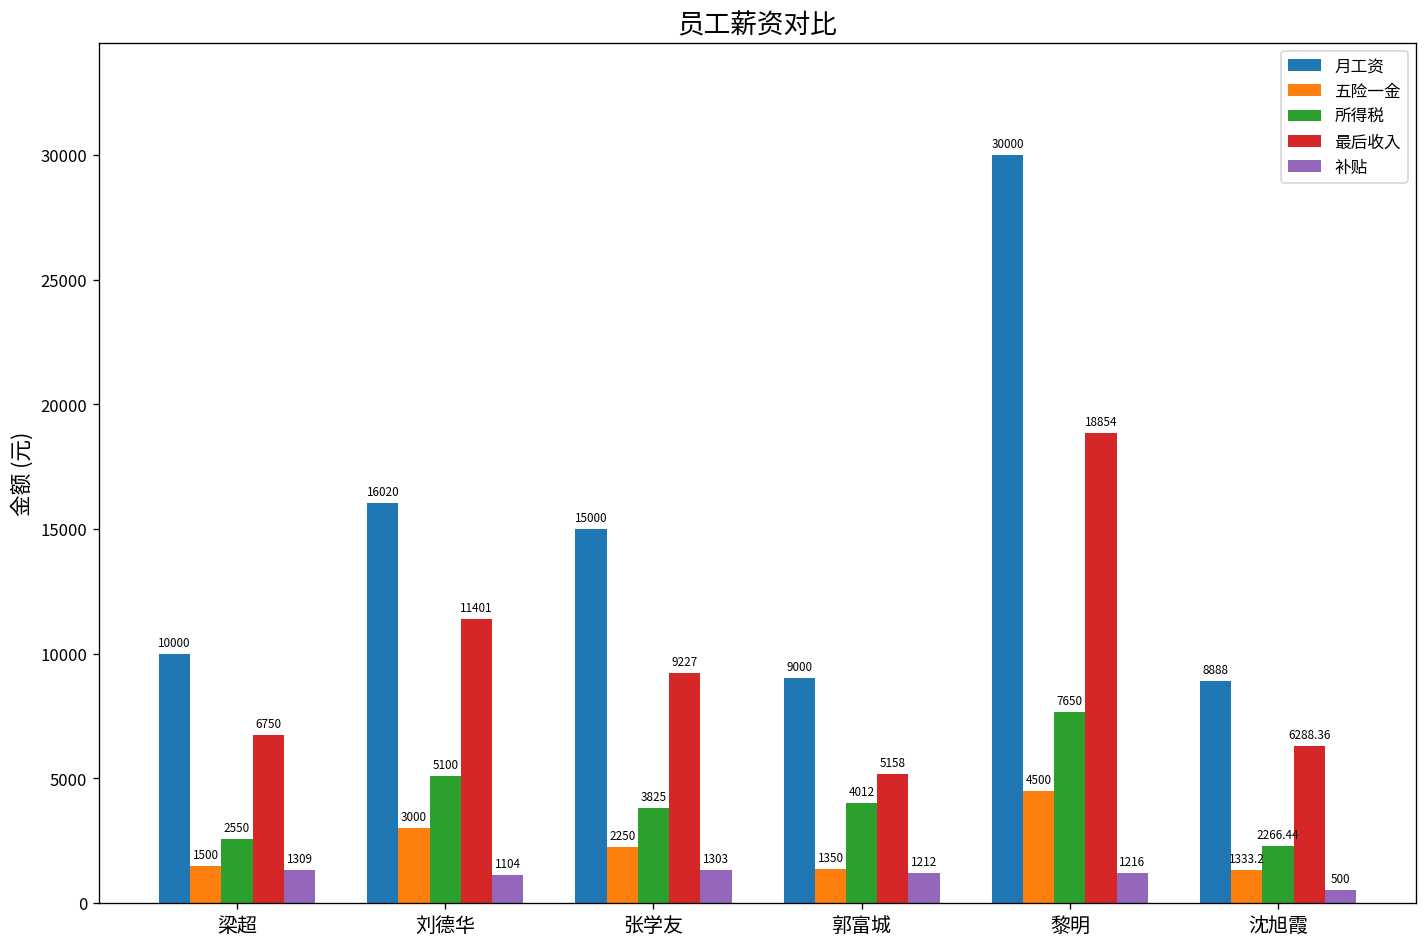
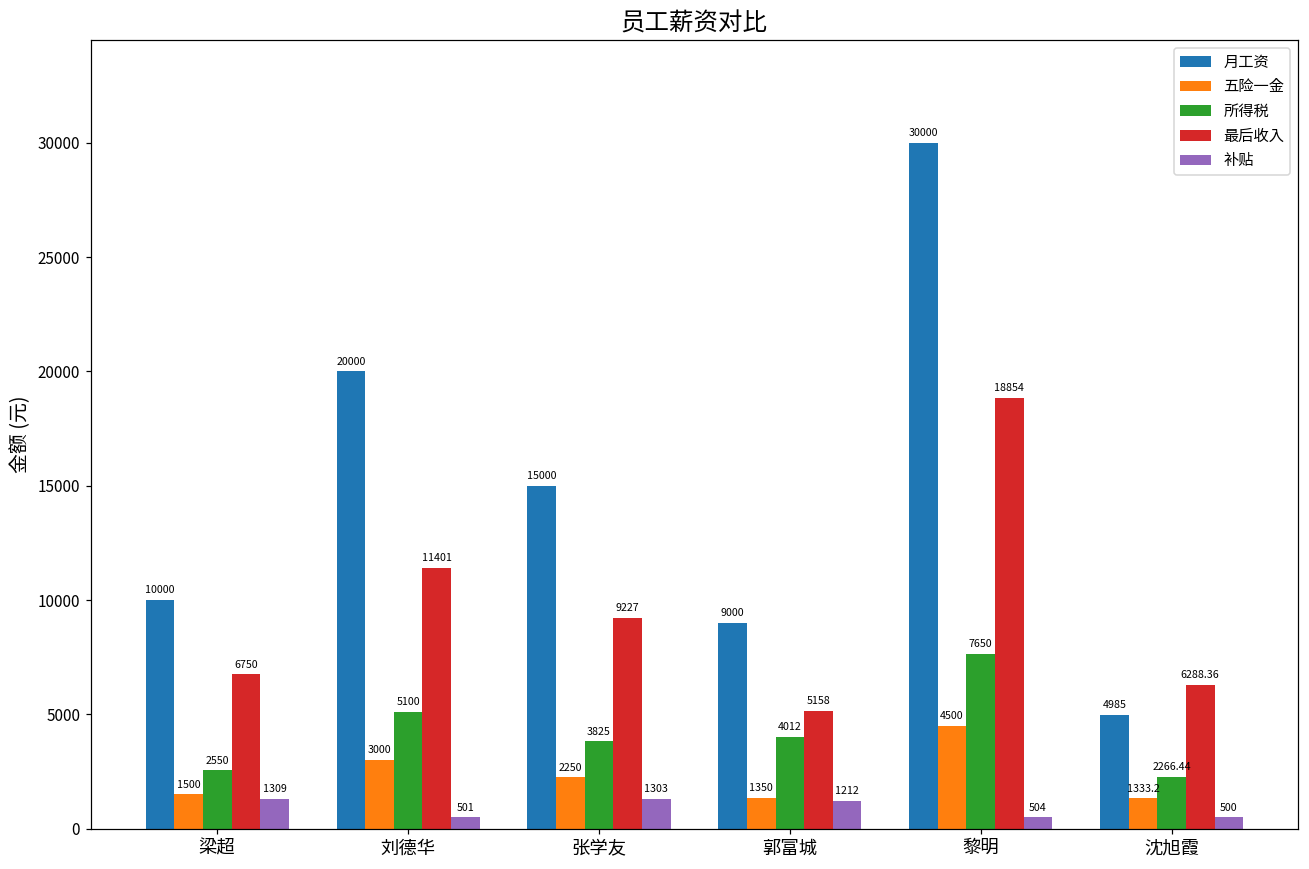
月工资, 刘德华: 16020 -> 20000
补贴, 刘德华: 1104 -> 501
补贴, 黎明: 1216 -> 504
月工资, 沈旭霞: 8888 -> 4985
